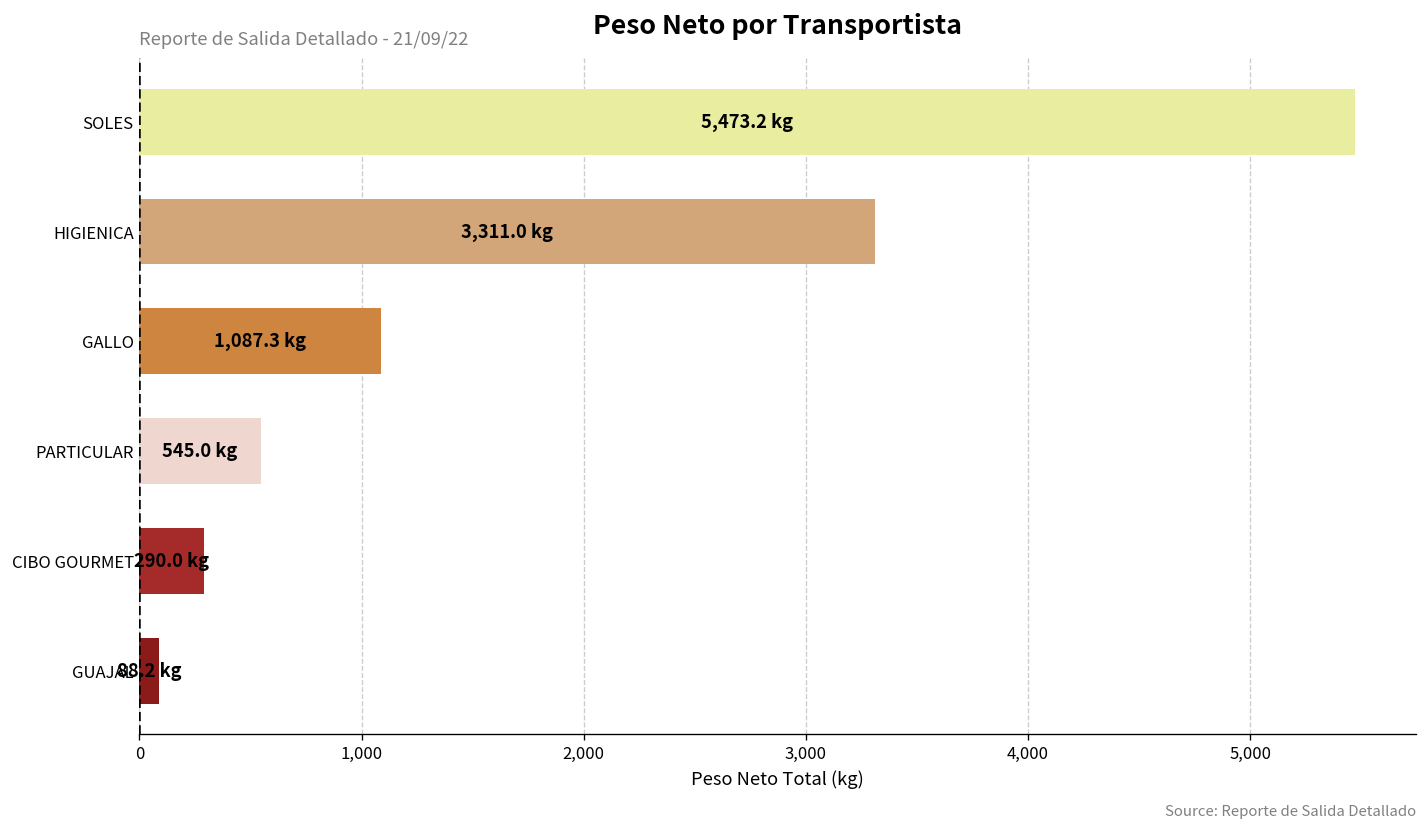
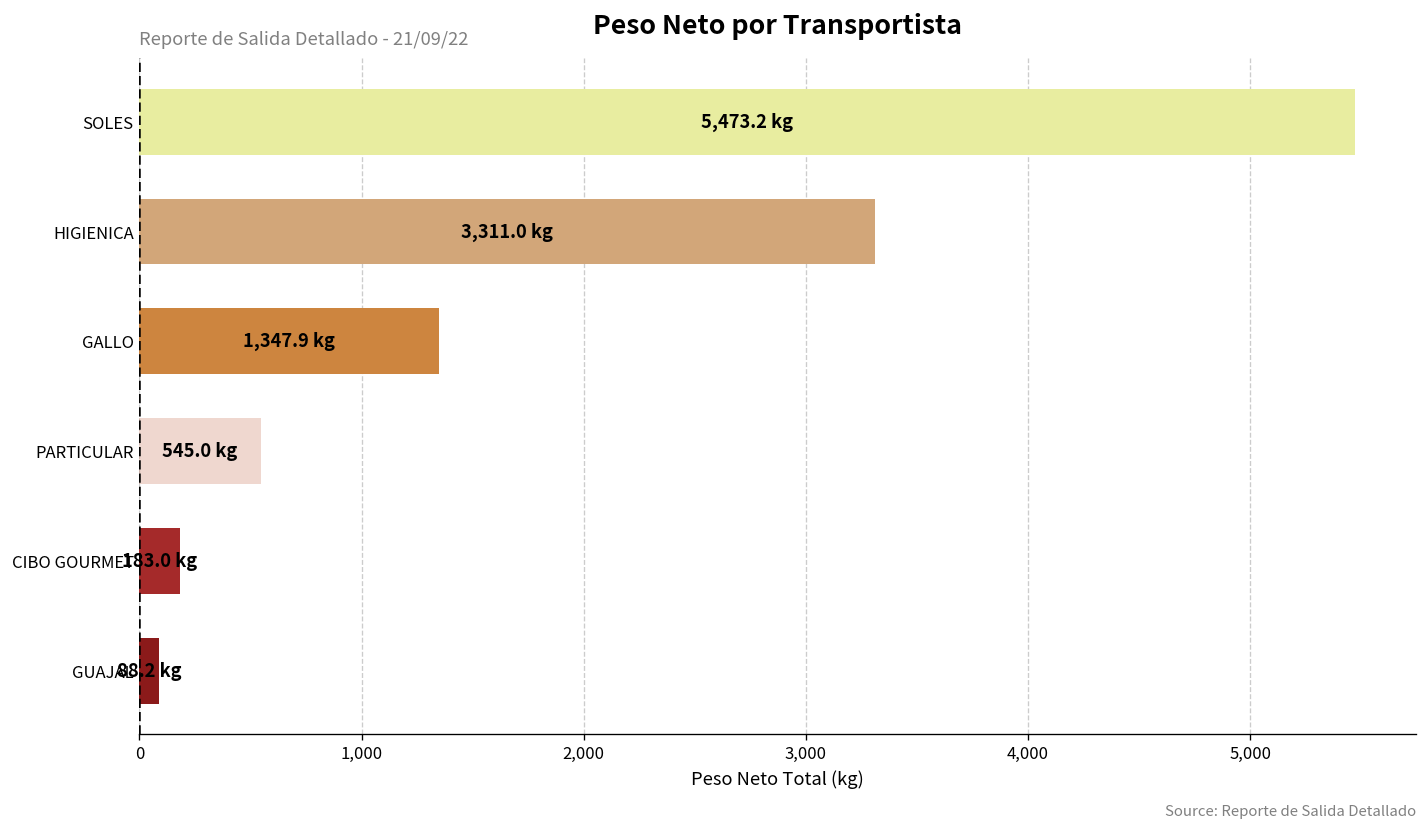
GALLO: 1,087.3 -> 1,347.9
CIBO GOURMET: 290.0 -> 183.0
